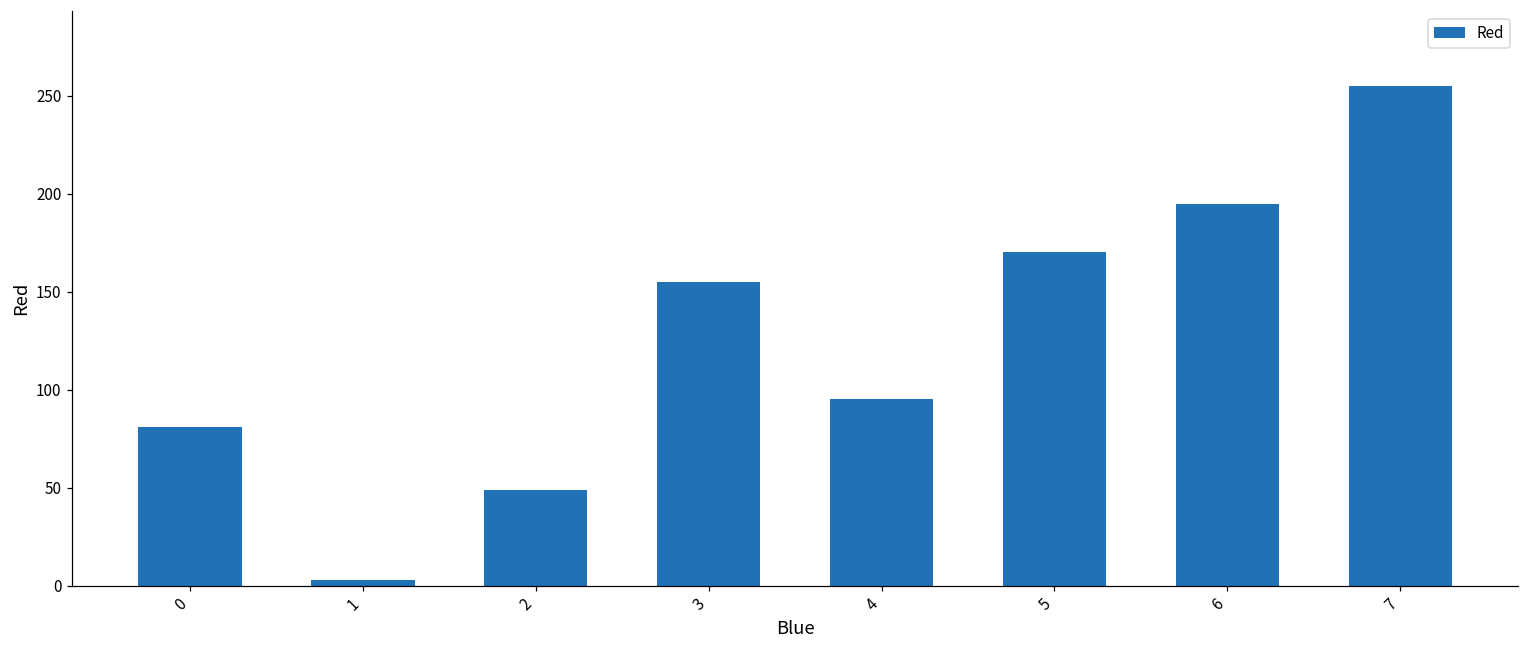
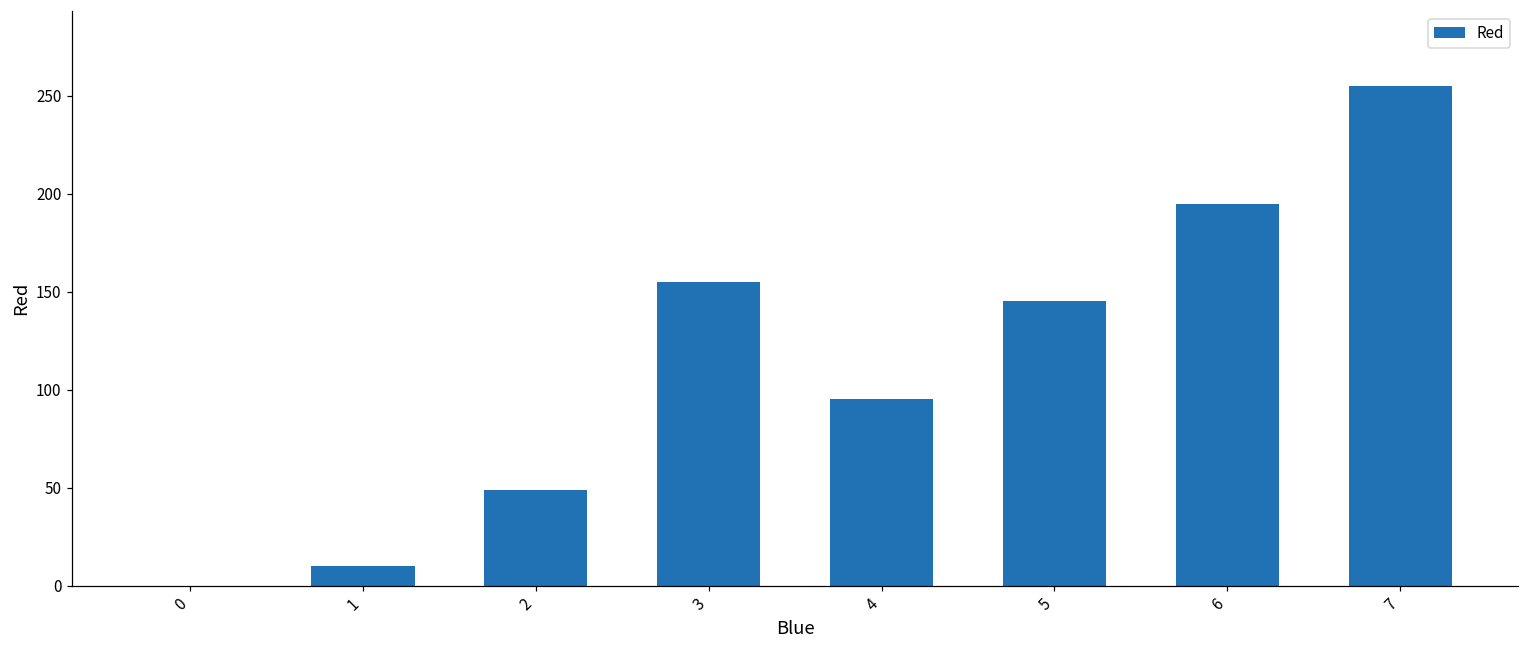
0: 81 -> 0
1: 3 -> 10
5: 170 -> 145
